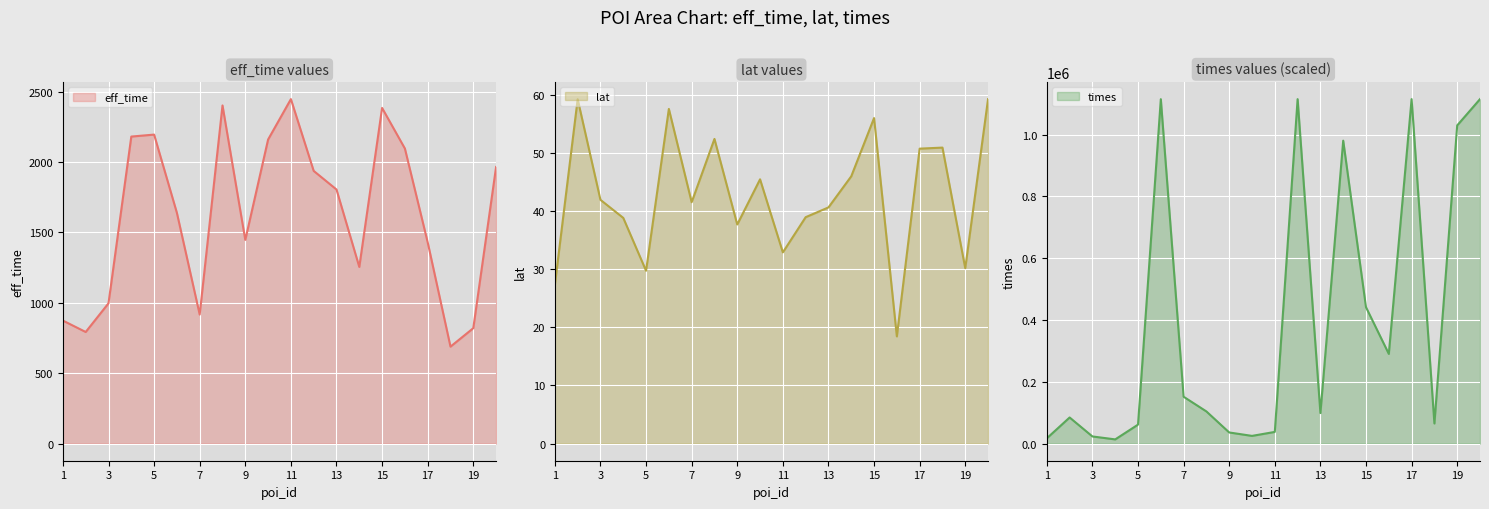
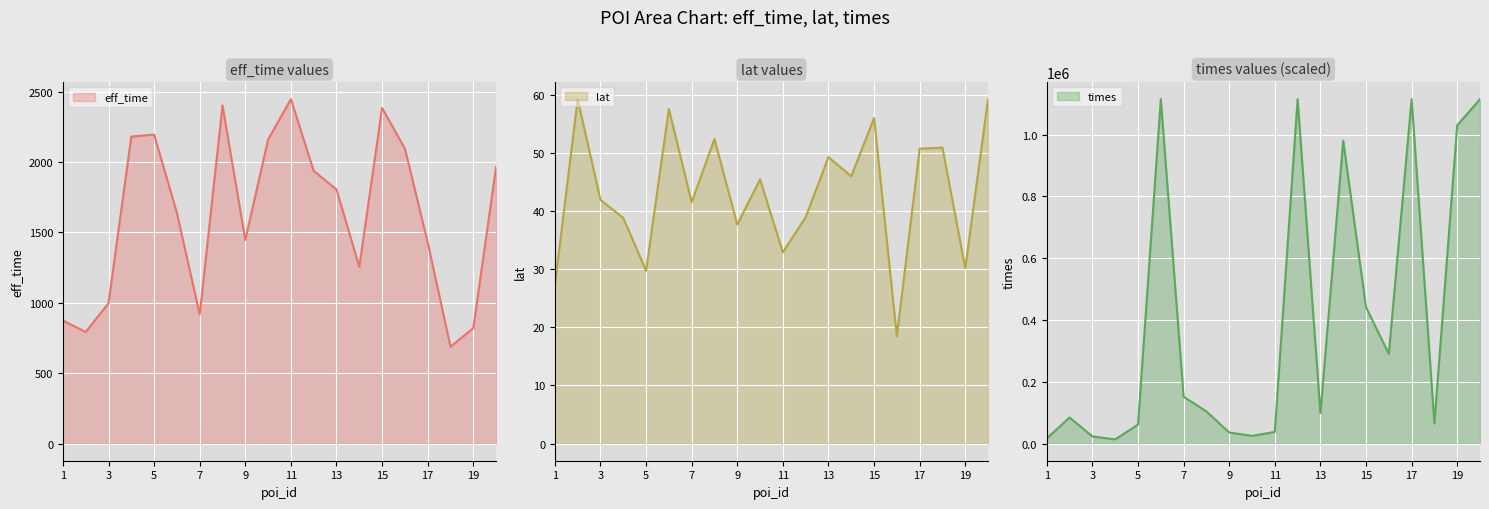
lat values, 13: 41 -> 49
